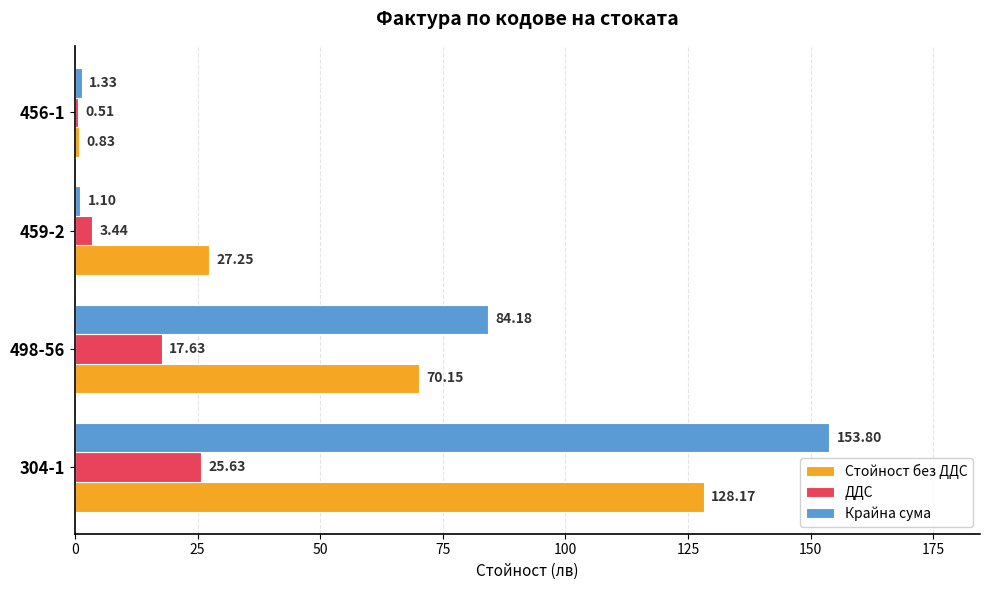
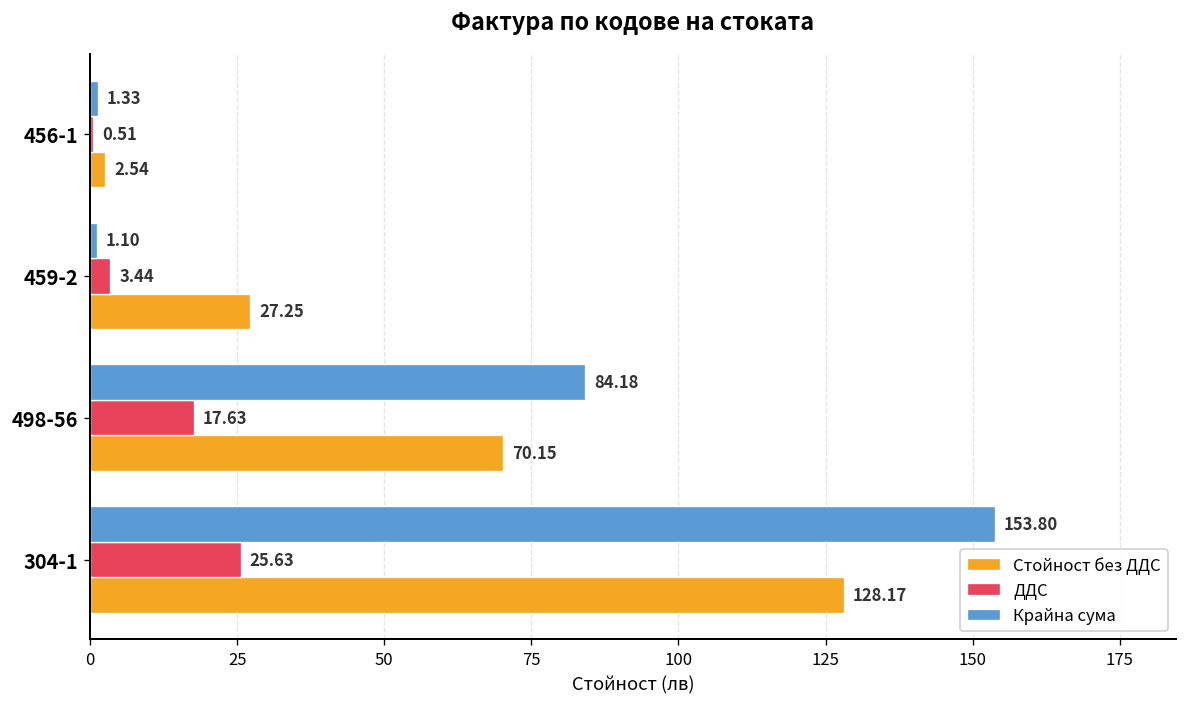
Стойност без ДДС, 456-1: 0.83 -> 2.54
